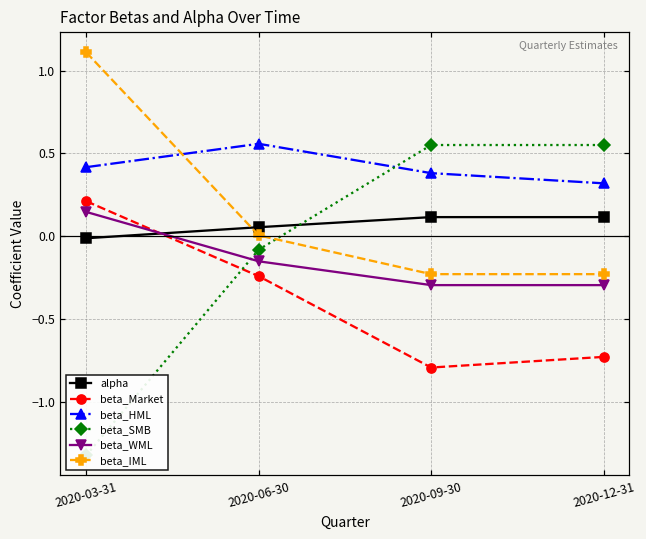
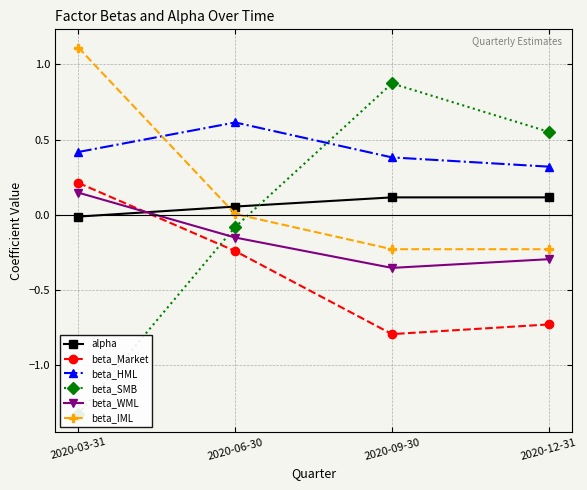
beta_HML, 2020-06-30: 0.56 -> 0.61
beta_SMB, 2020-09-30: 0.55 -> 0.87
beta_WML, 2020-09-30: -0.30 -> -0.35
